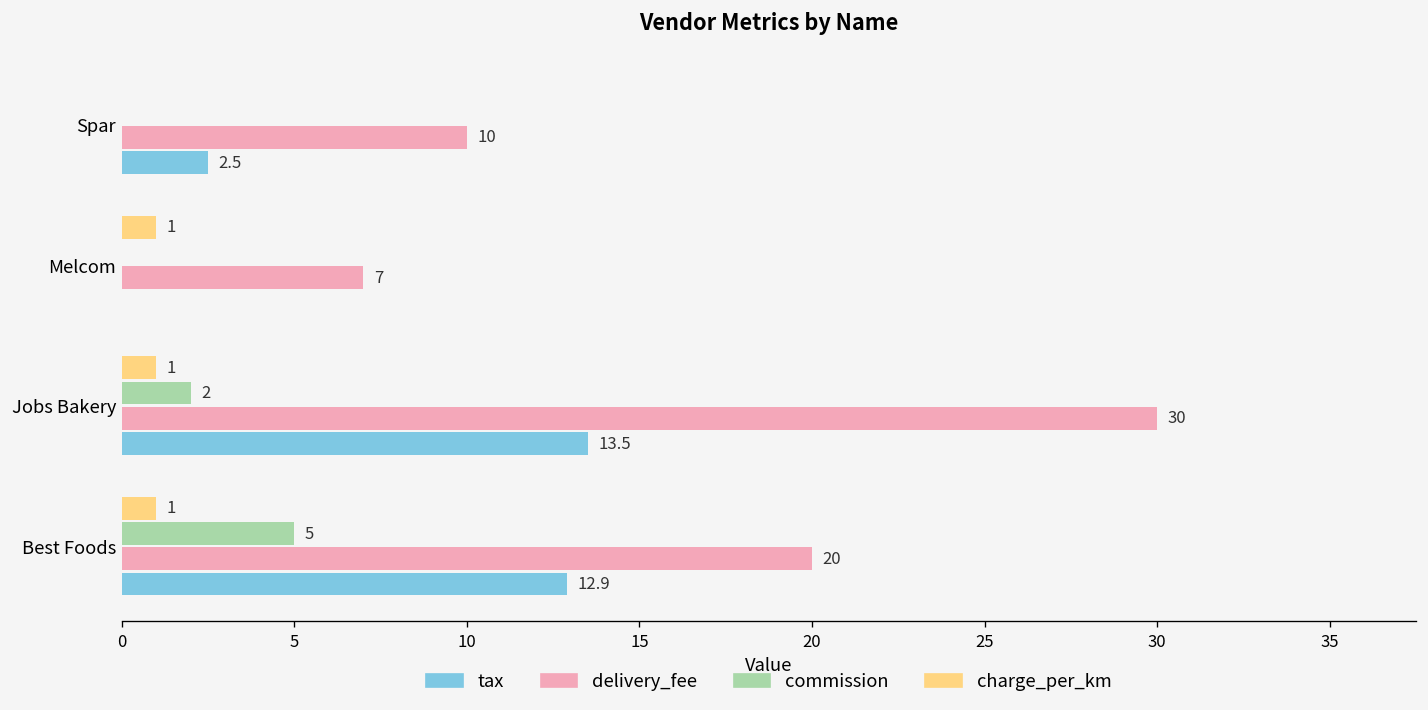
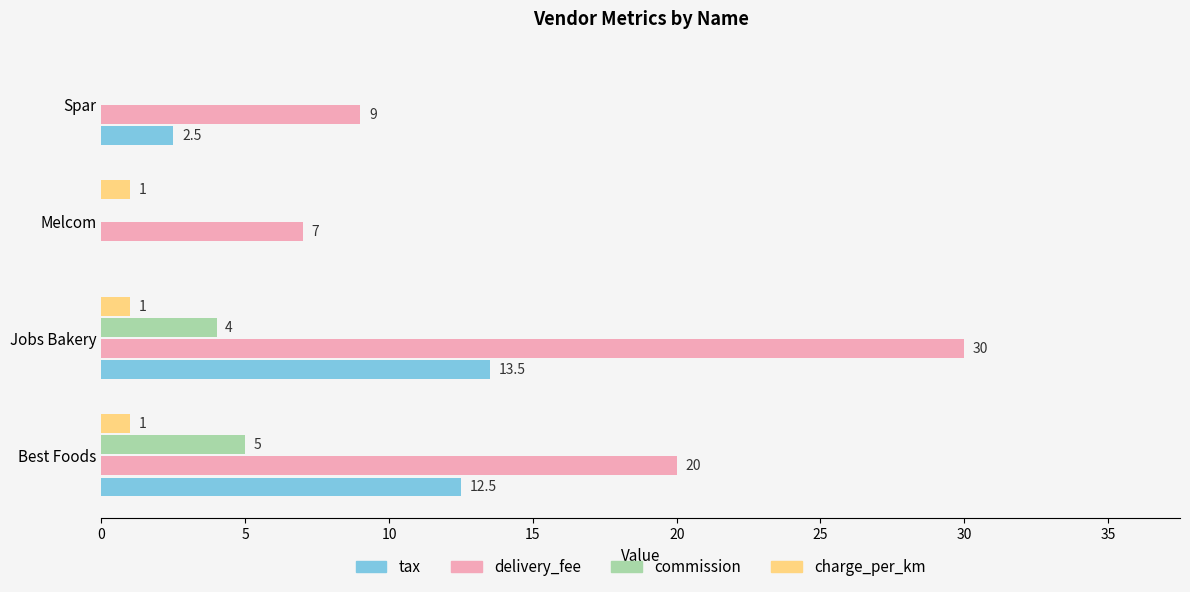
delivery_fee, Spar: 10 -> 9
commission, Jobs Bakery: 2 -> 4
tax, Best Foods: 12.9 -> 12.5
